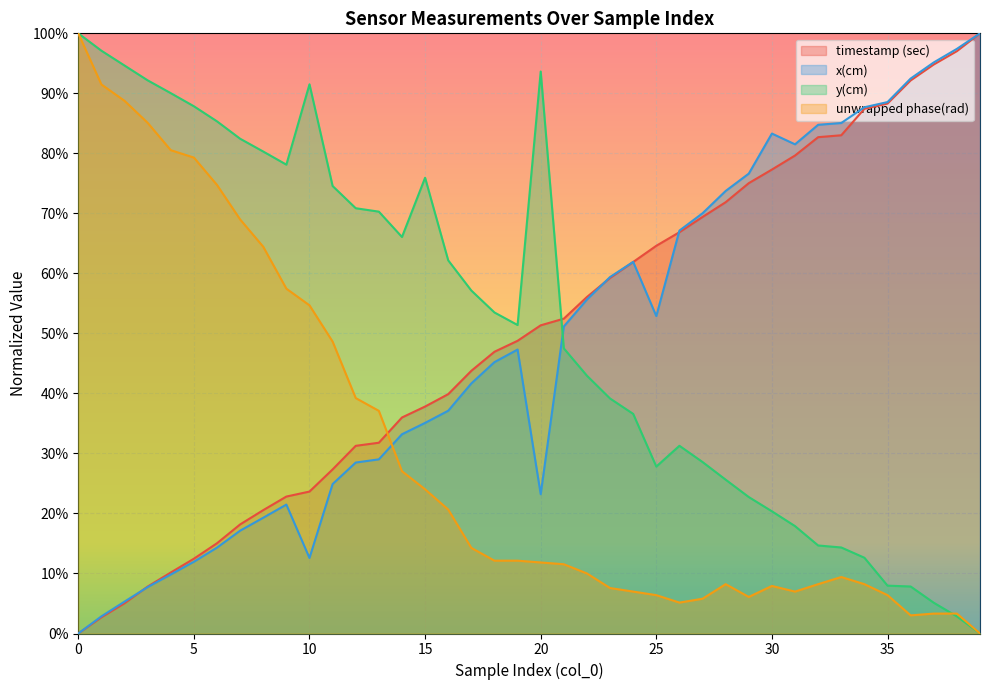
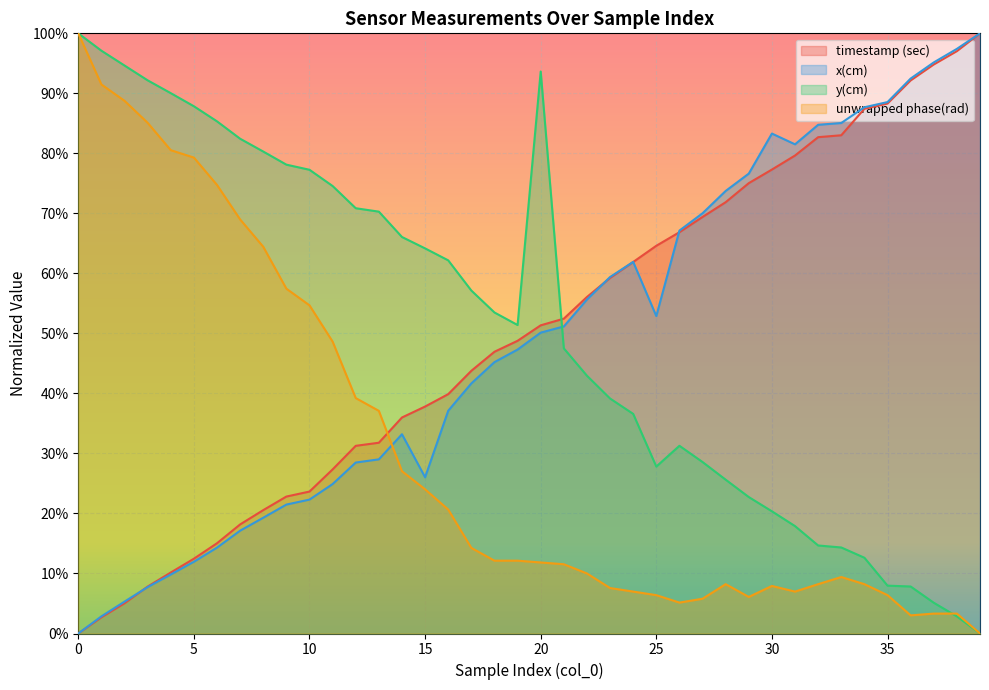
x(cm), 10: 13% -> 22%
y(cm), 10: 92% -> 77%
x(cm), 15: 35% -> 26%
y(cm), 15: 76% -> 64%
x(cm), 20: 23% -> 50%
